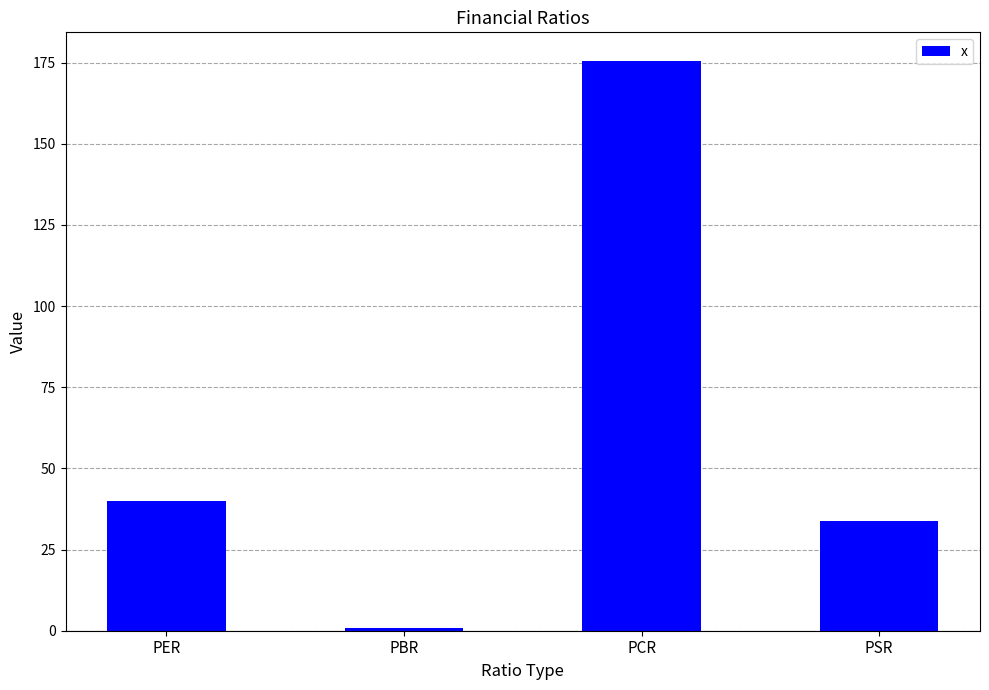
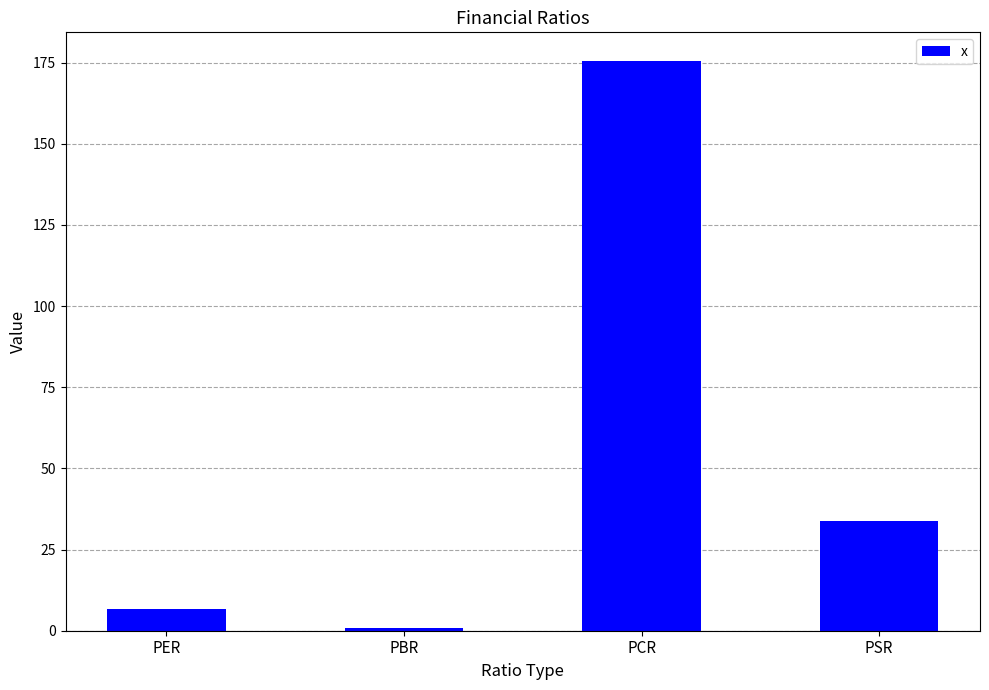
PER: 40 -> 7
